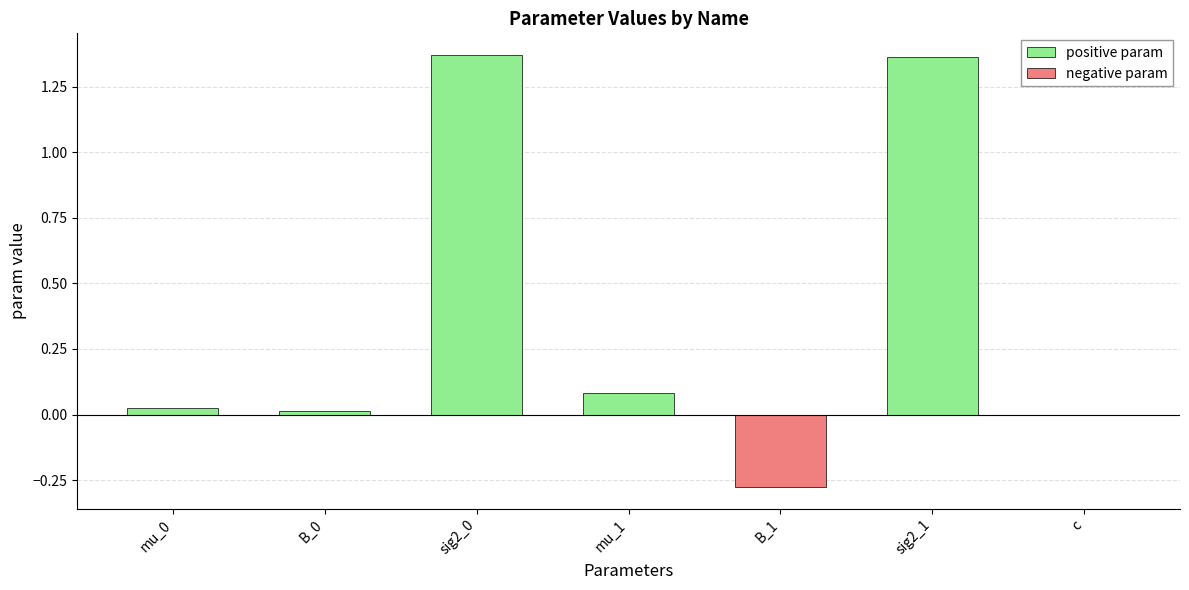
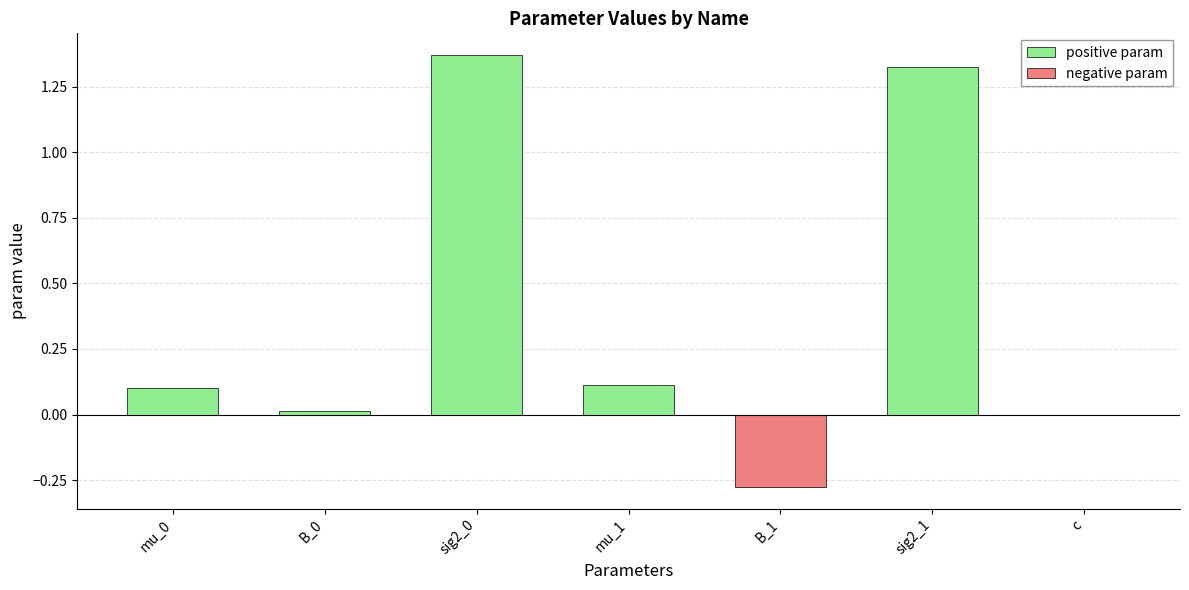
positive param, mu_0: 0.02 -> 0.10
positive param, mu_1: 0.08 -> 0.11
positive param, sig2_1: 1.36 -> 1.33
